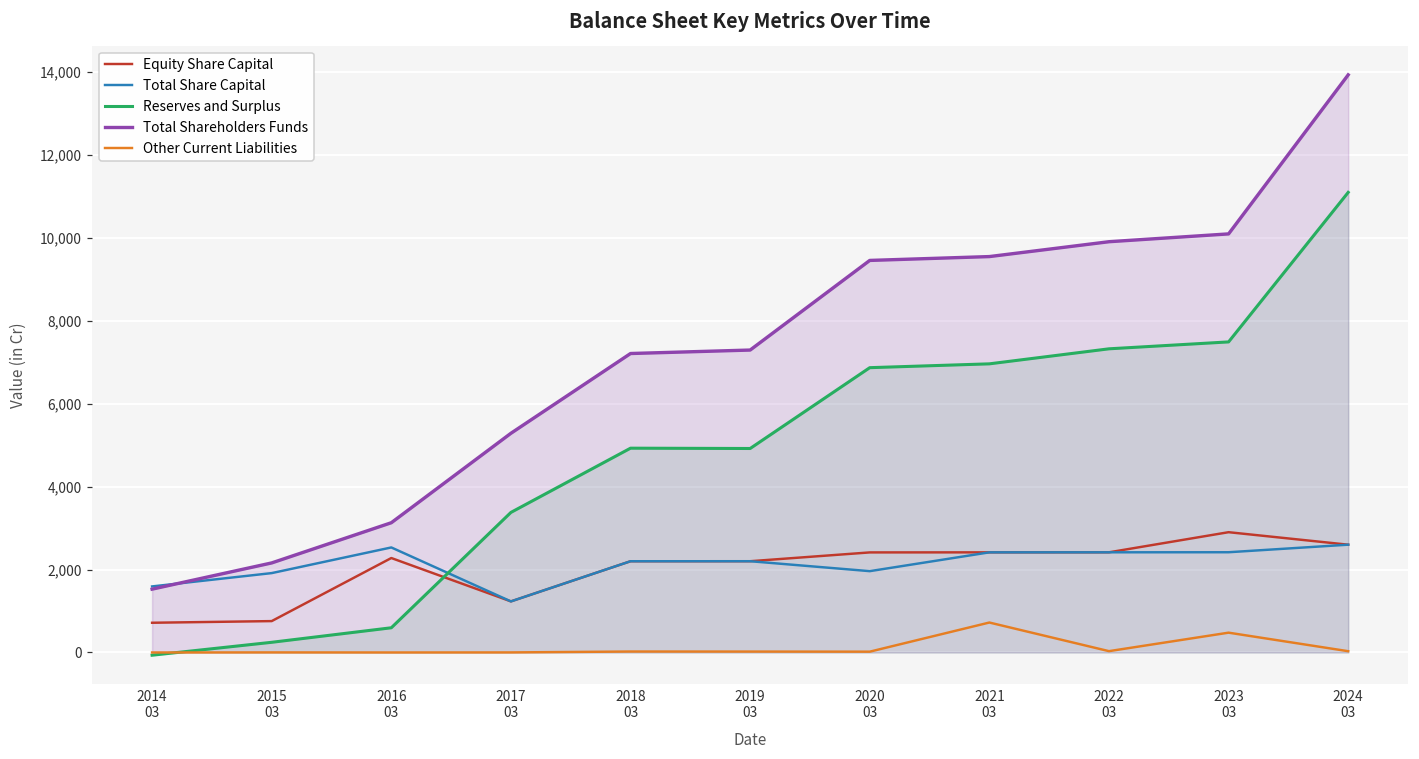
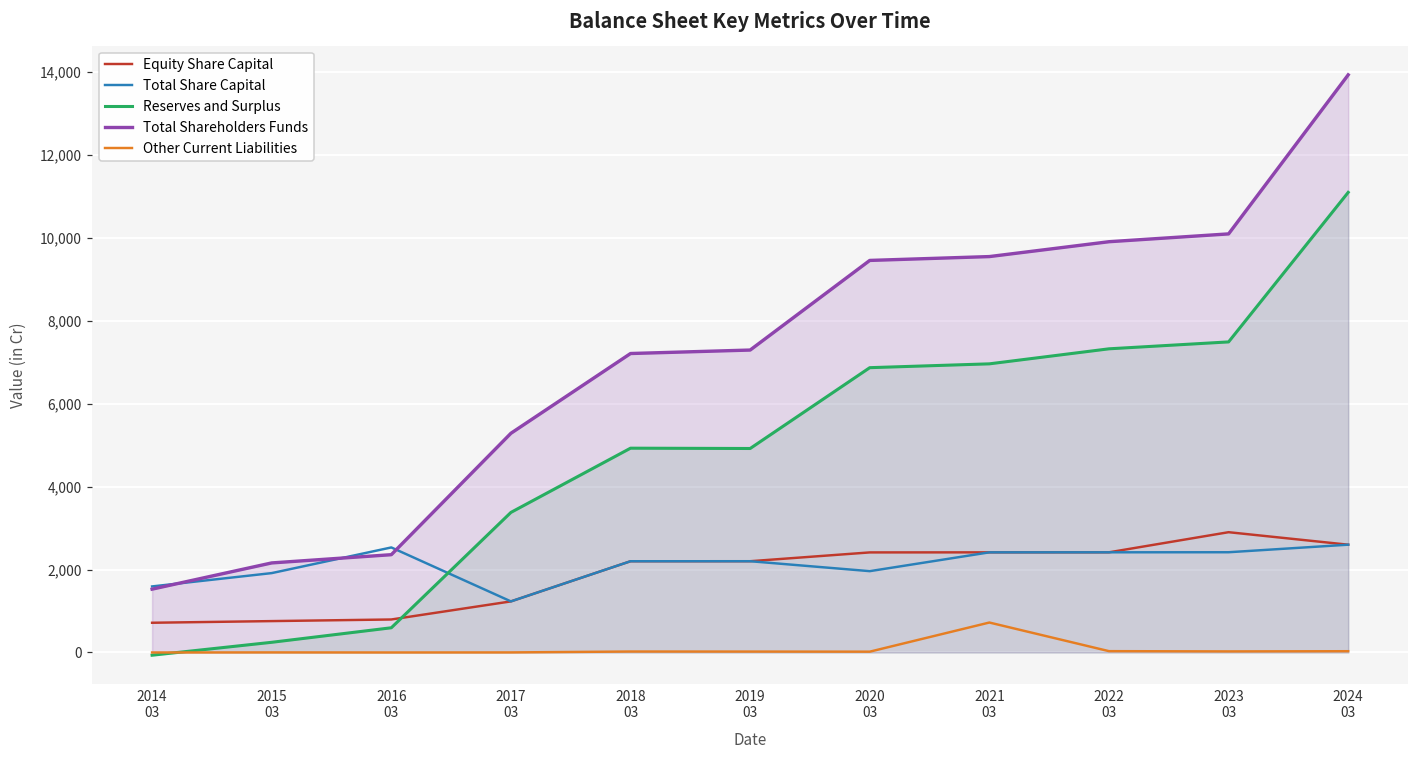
Equity Share Capital, 2016 03: 2,300 -> 800
Total Shareholders Funds, 2016 03: 3,100 -> 2,400
Other Current Liabilities, 2023 03: 500 -> 0
